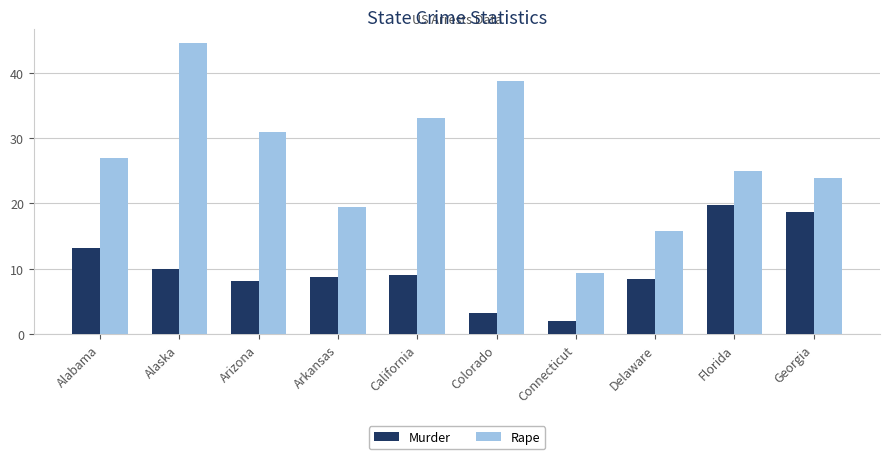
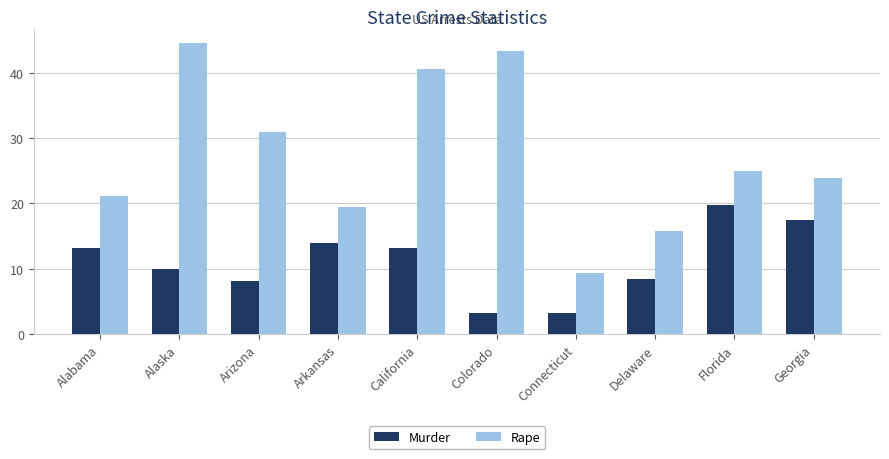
Rape, Alabama: 27 -> 21
Murder, Arkansas: 9 -> 14
Murder, California: 9 -> 13
Rape, California: 33 -> 41
Rape, Colorado: 39 -> 43
Murder, Connecticut: 2 -> 3
Murder, Georgia: 19 -> 17
